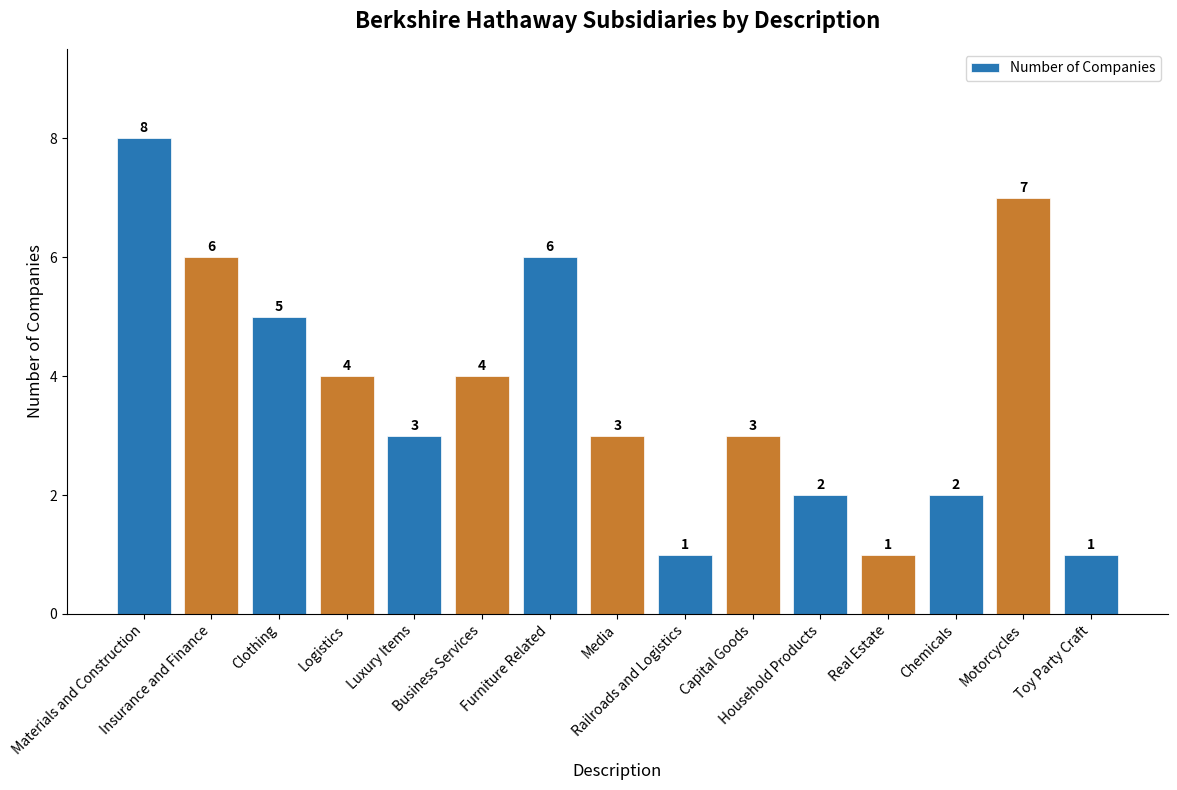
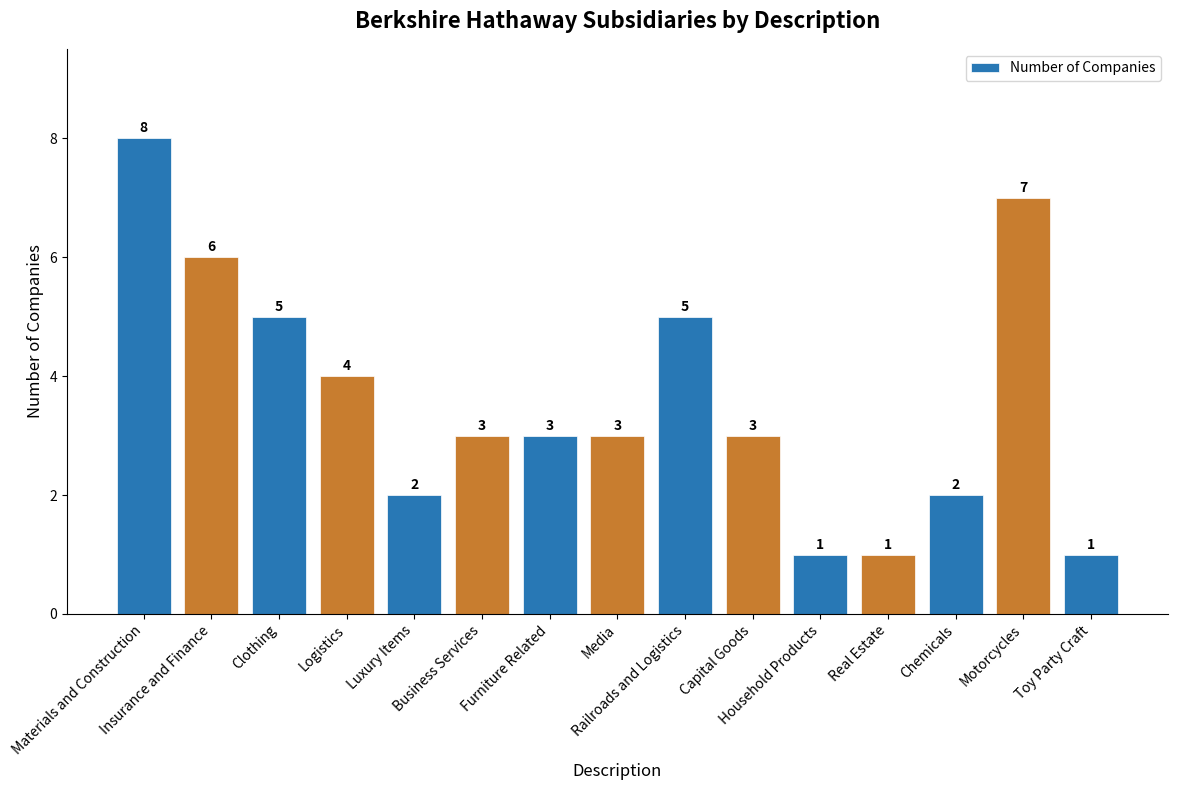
Luxury Items: 3 -> 2
Business Services: 4 -> 3
Furniture Related: 6 -> 3
Railroads and Logistics: 1 -> 5
Household Products: 2 -> 1
